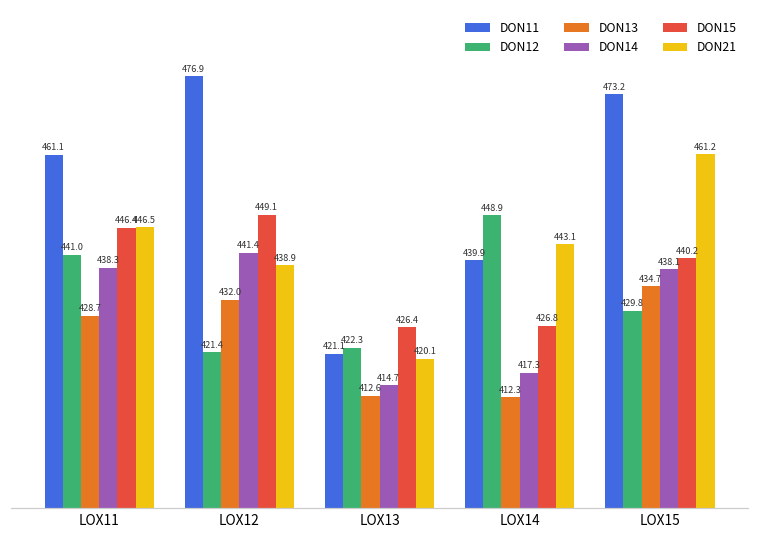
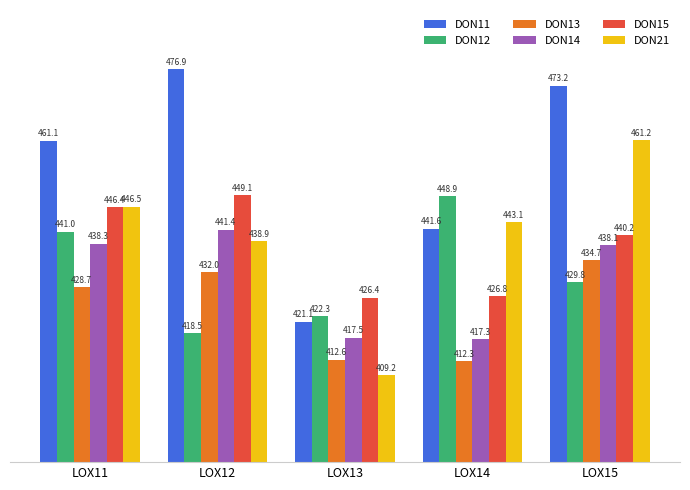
DON12, LOX12: 421.4 -> 418.5
DON14, LOX13: 414.7 -> 417.5
DON21, LOX13: 420.1 -> 409.2
DON11, LOX14: 439.9 -> 441.6
